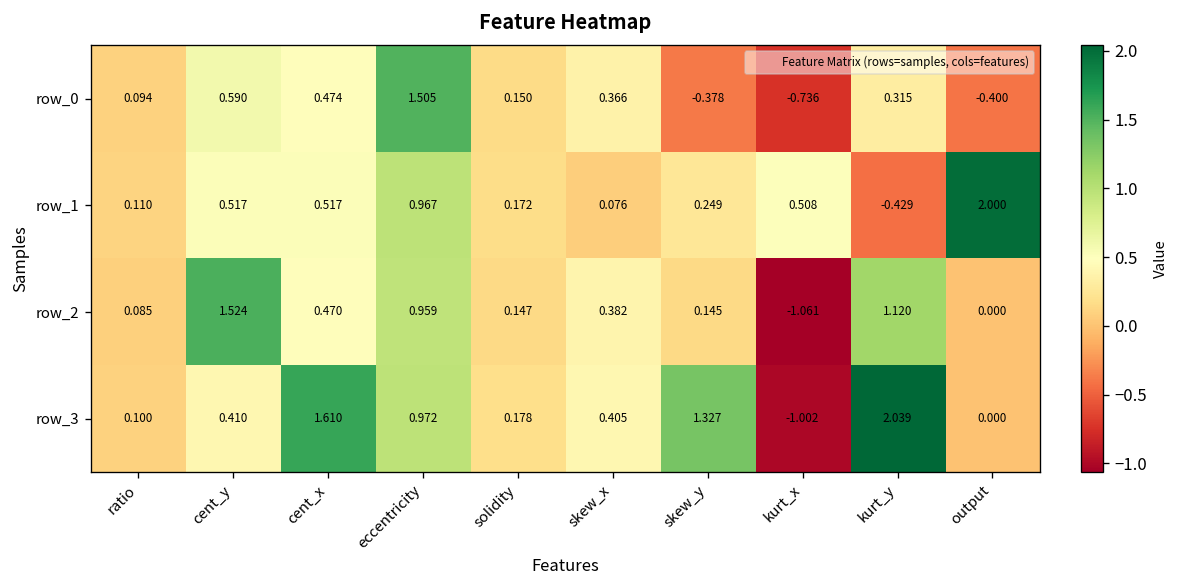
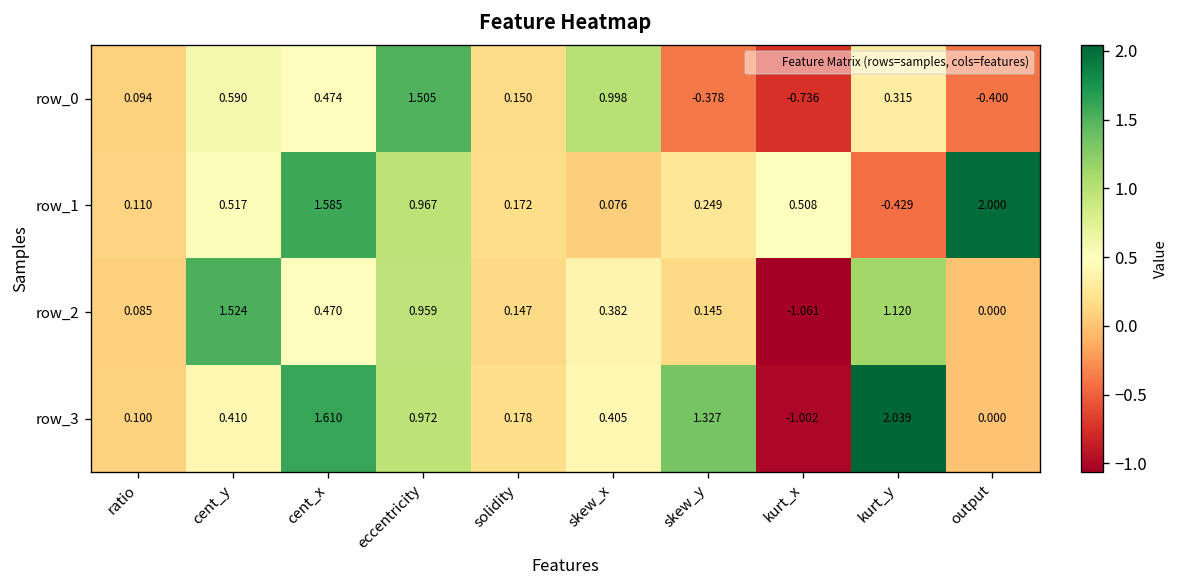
row_0, skew_x: 0.366 -> 0.998
row_1, cent_x: 0.517 -> 1.585
